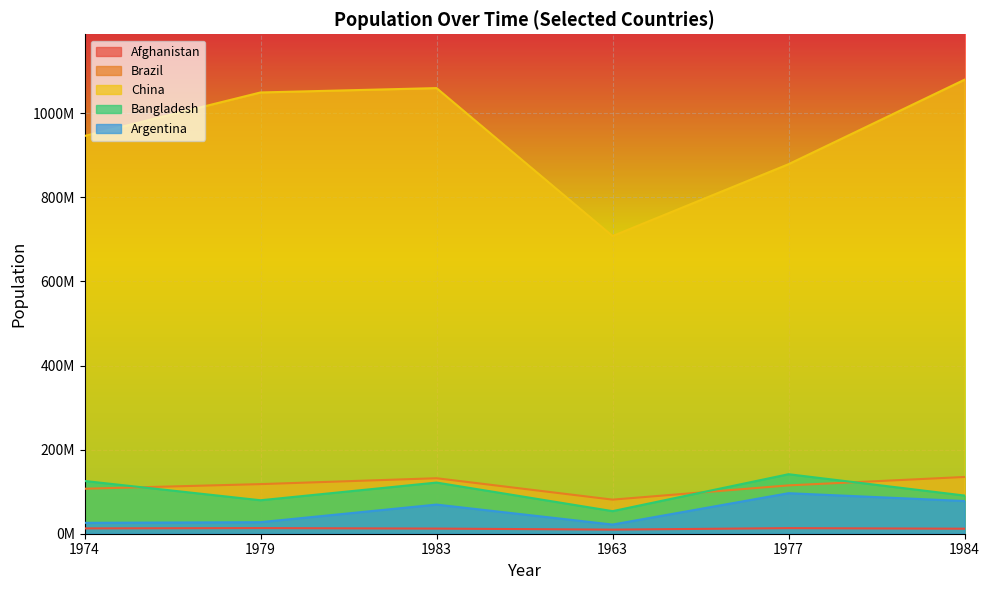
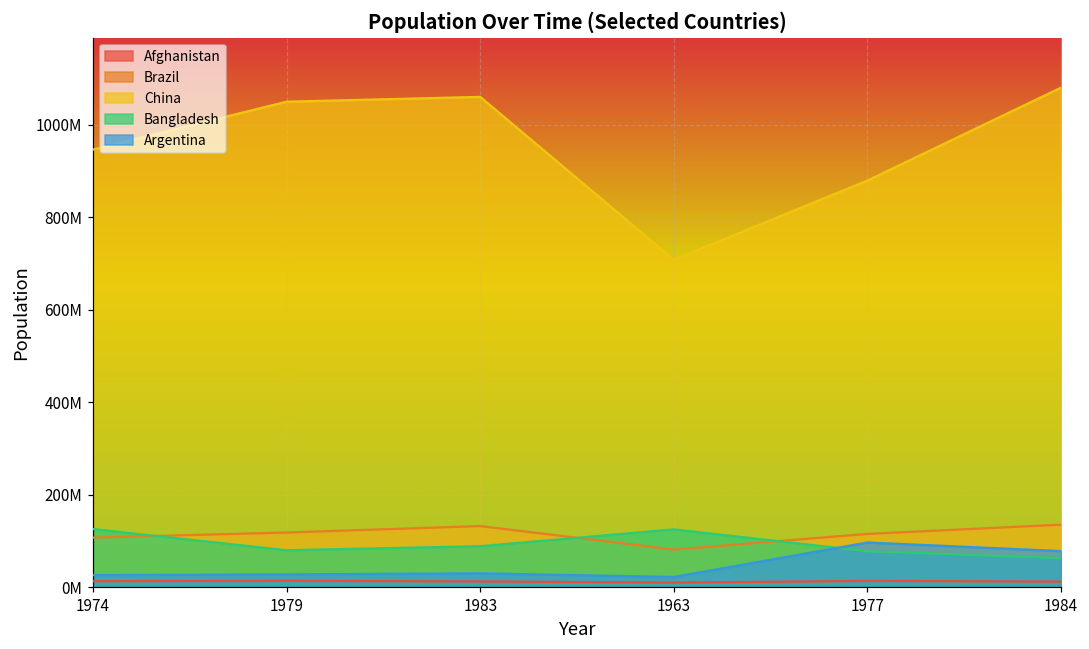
Bangladesh, 1983: 120000000 -> 90000000
Argentina, 1983: 70000000 -> 30000000
Bangladesh, 1963: 50000000 -> 120000000
Bangladesh, 1977: 140000000 -> 80000000
Bangladesh, 1984: 90000000 -> 60000000
